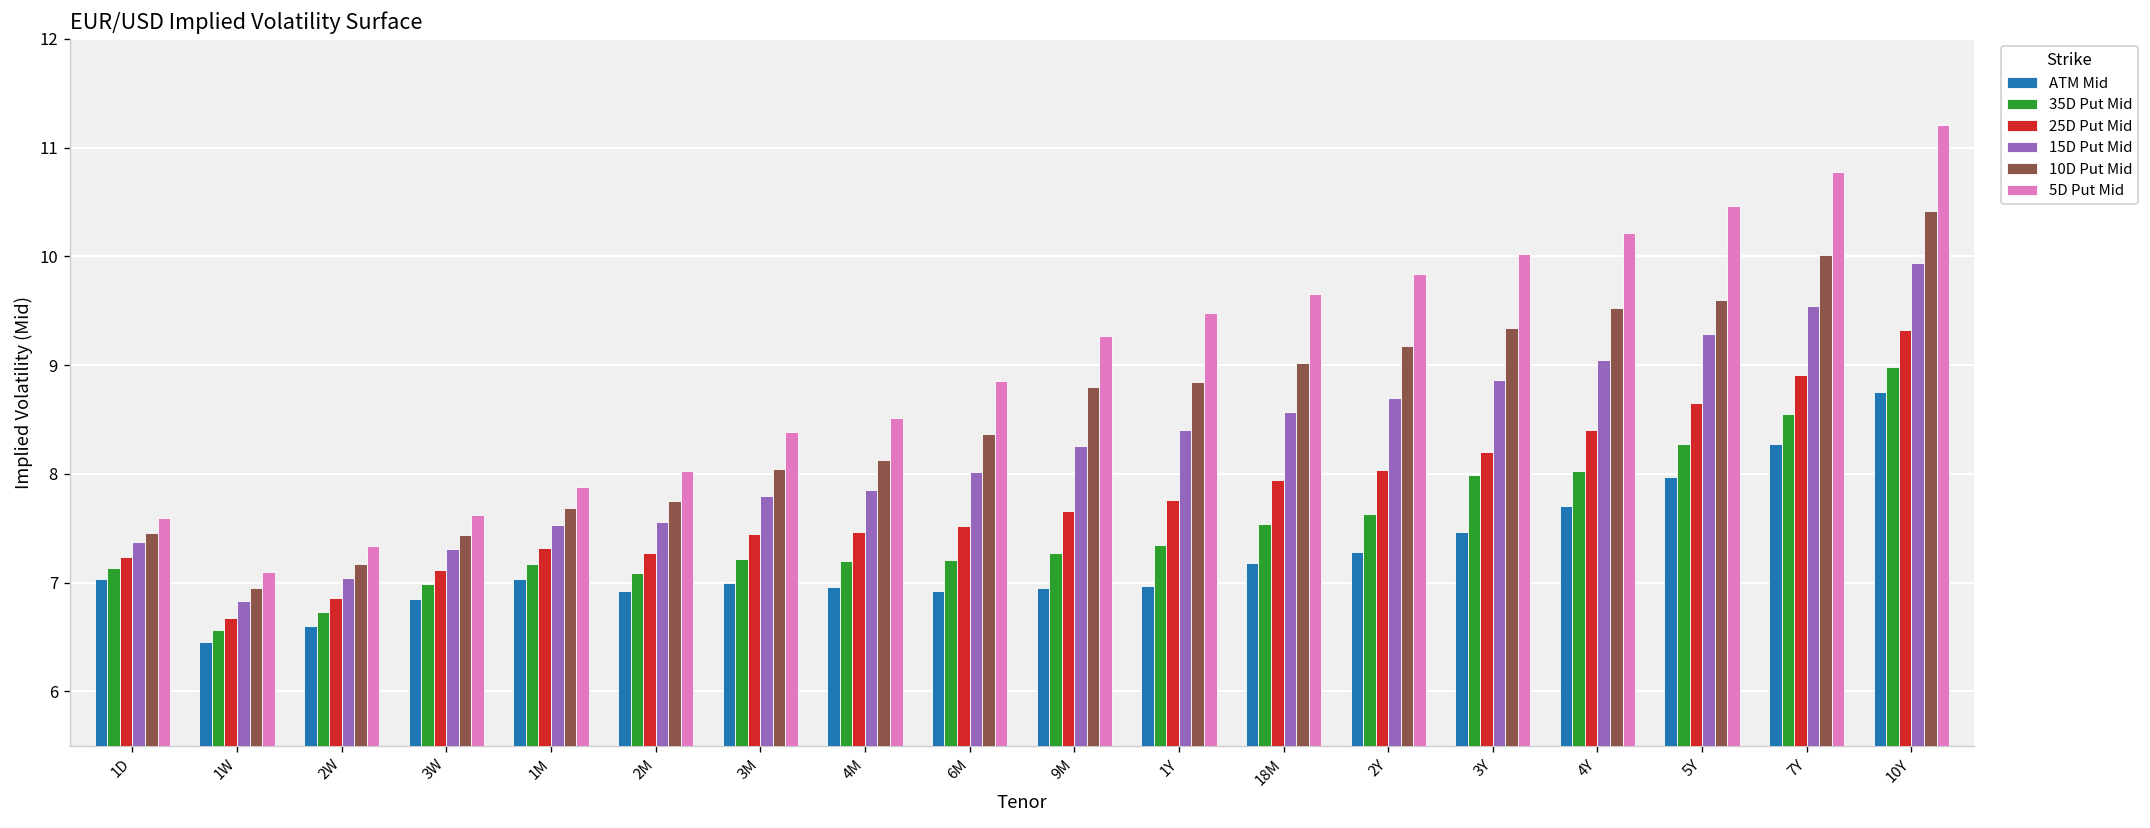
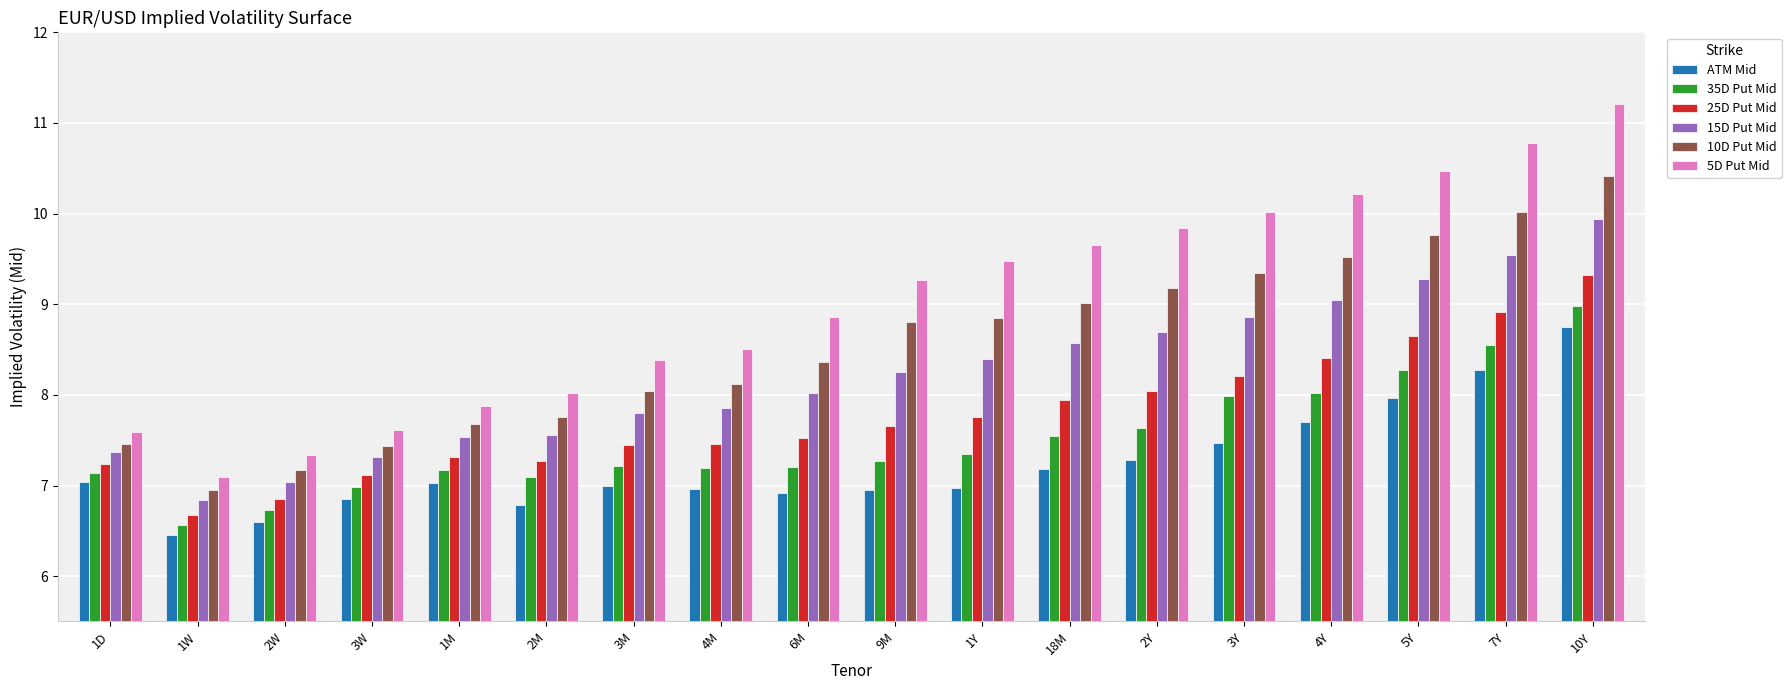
ATM Mid, 2M: 6.9 -> 6.8
10D Put Mid, 5Y: 9.6 -> 9.8
